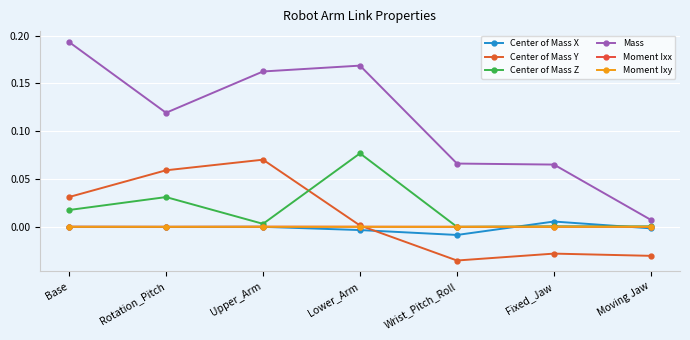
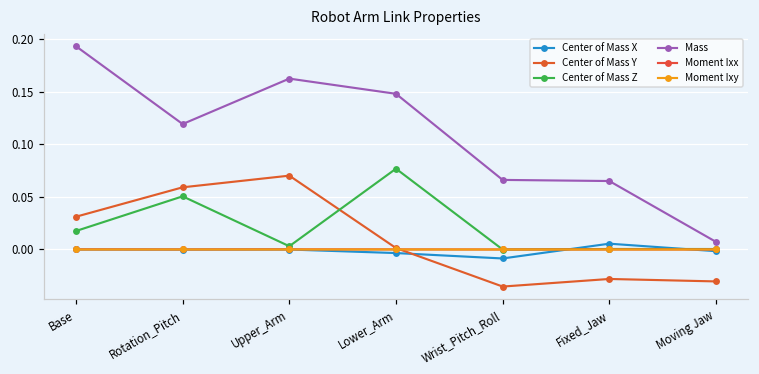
Center of Mass Z, Rotation_Pitch: 0.03 -> 0.05
Mass, Lower_Arm: 0.17 -> 0.15
